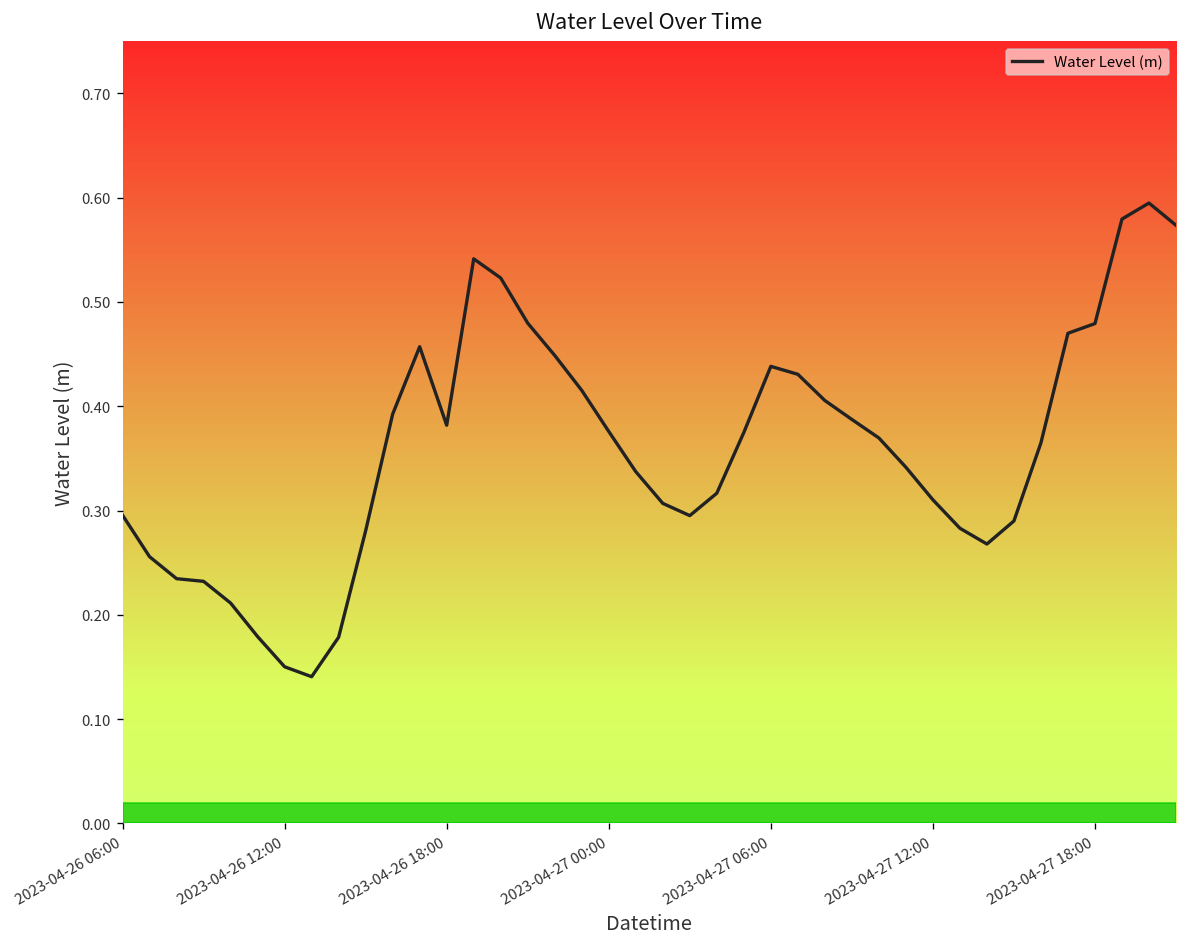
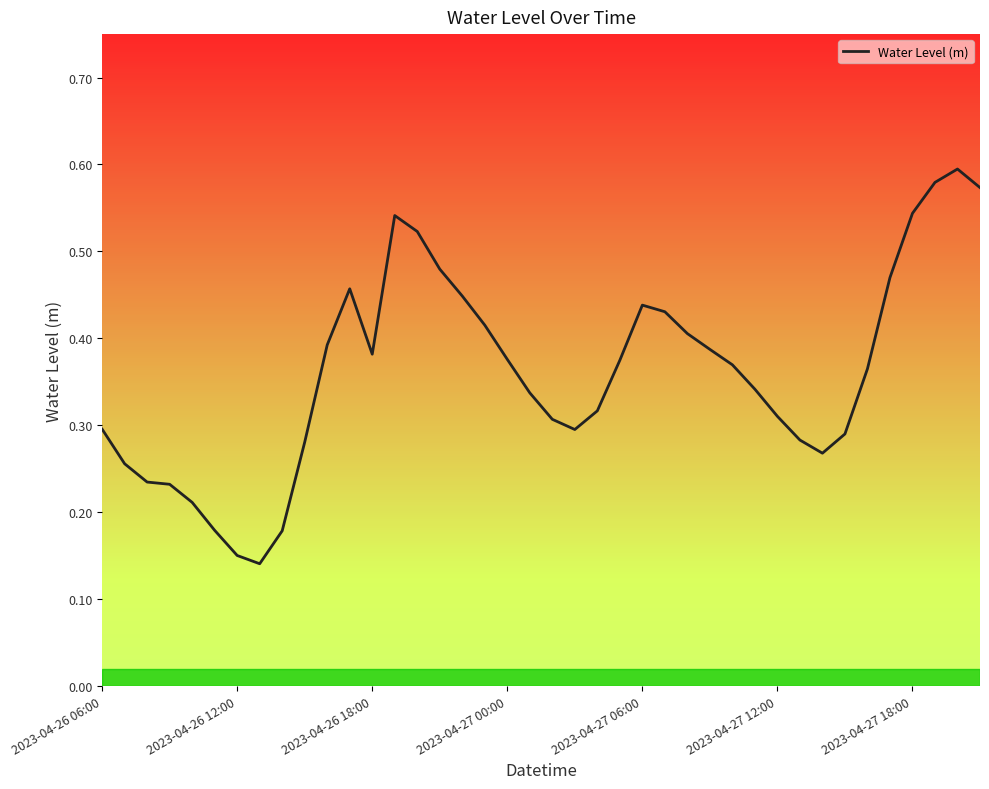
2023-04-27 18:00: 0.48 -> 0.54
